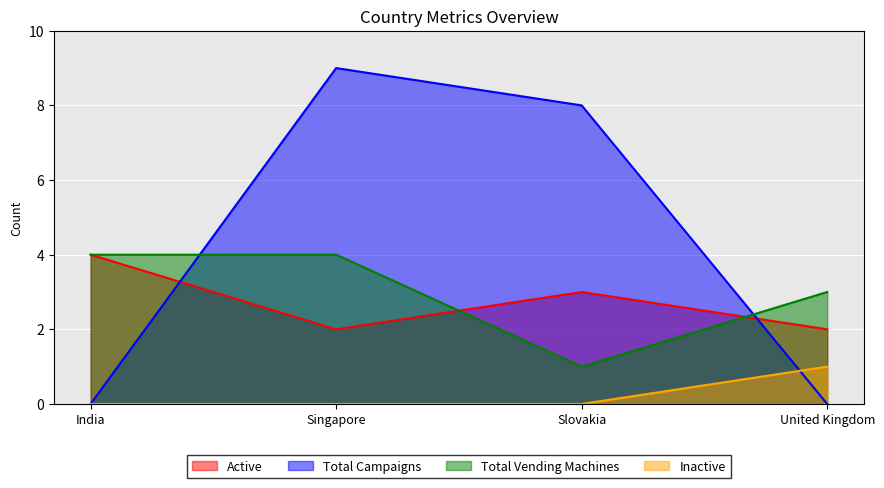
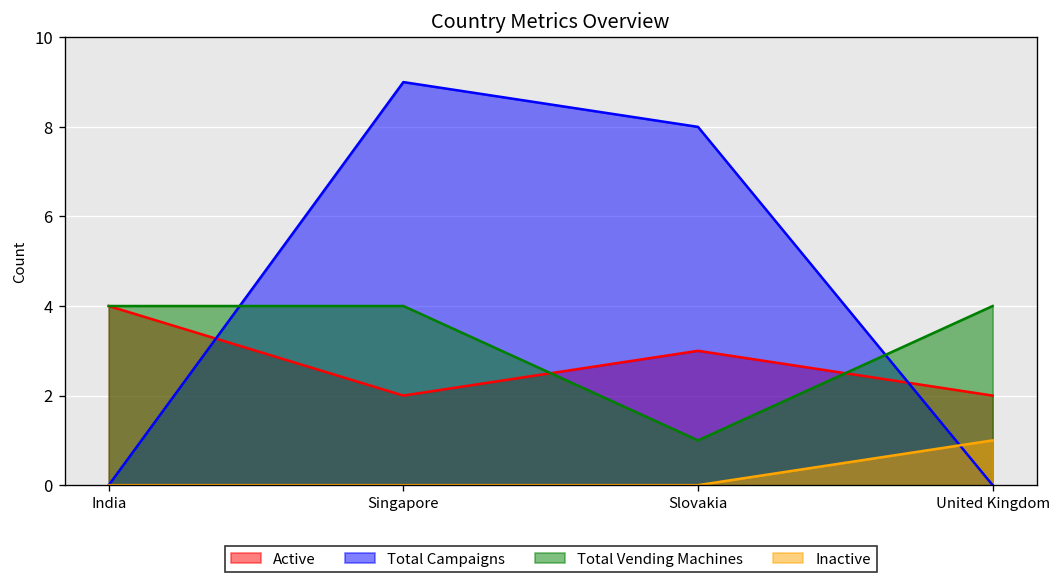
Total Vending Machines, United Kingdom: 3 -> 4
